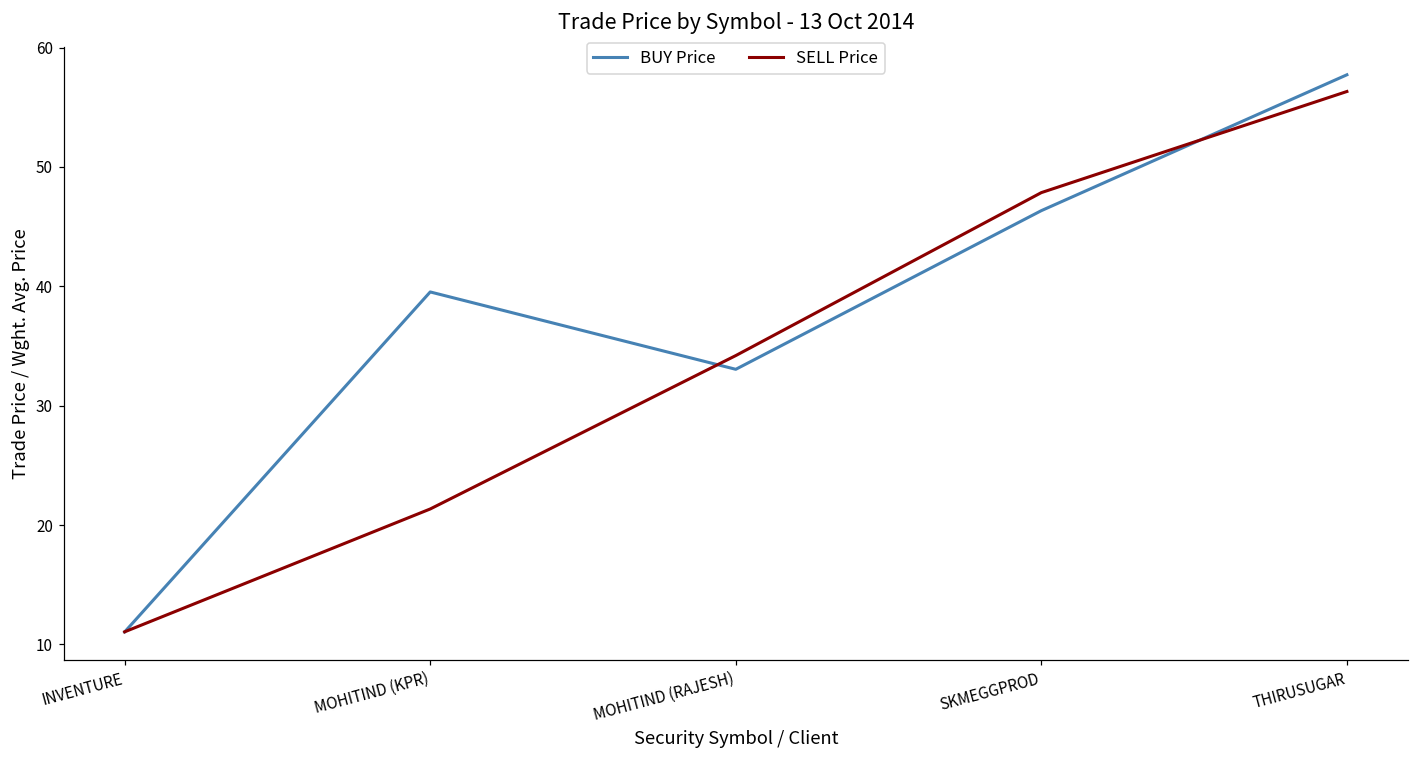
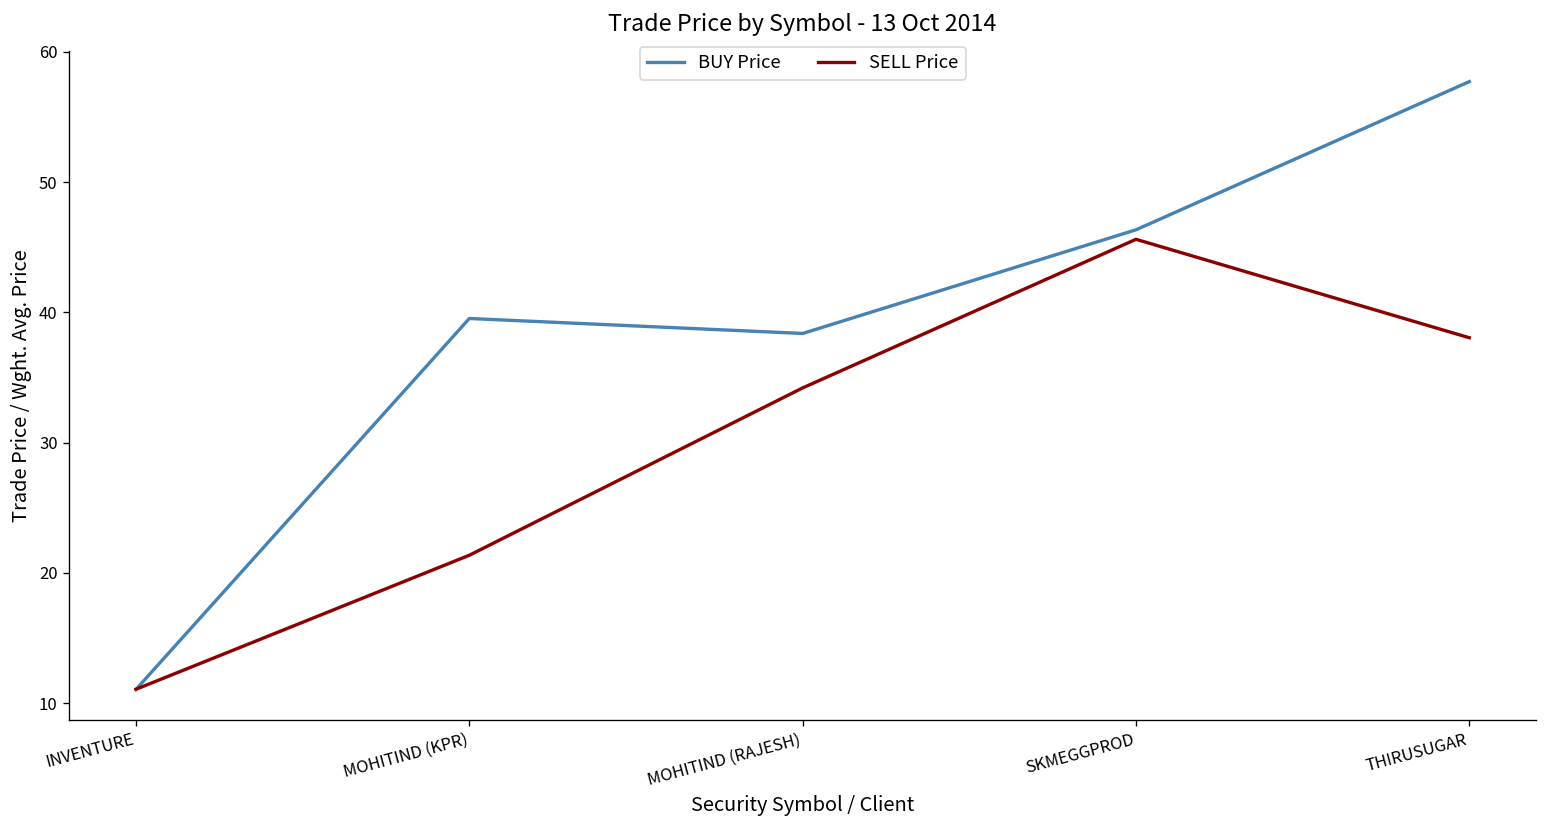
BUY Price, MOHITIND (RAJESH): 33.1 -> 38.4
SELL Price, SKMEGGPROD: 47.9 -> 45.6
SELL Price, THIRUSUGAR: 56.3 -> 38.1
